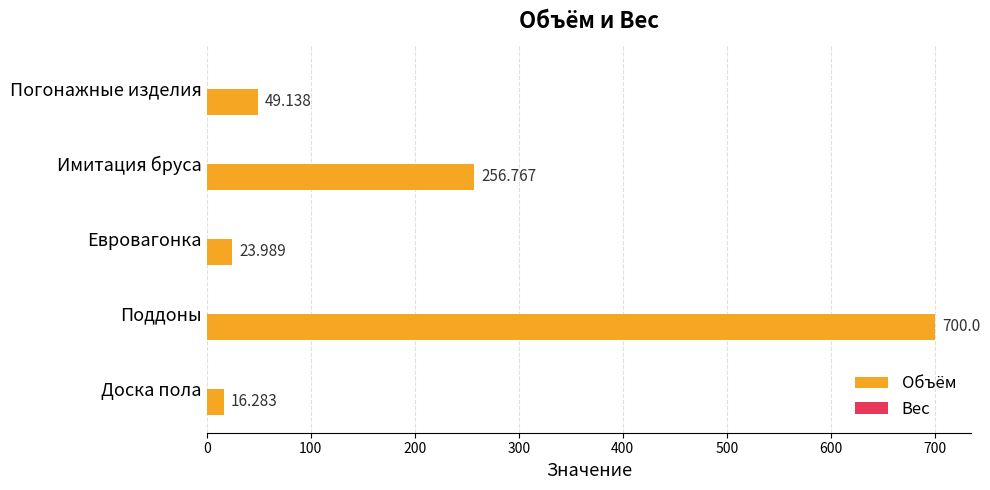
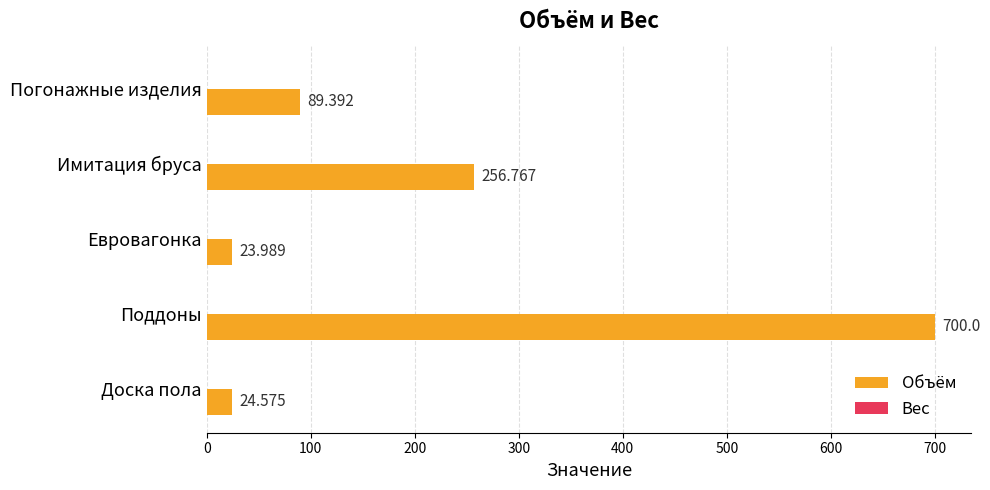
Объём, Погонажные изделия: 49.138 -> 89.392
Объём, Доска пола: 16.283 -> 24.575
